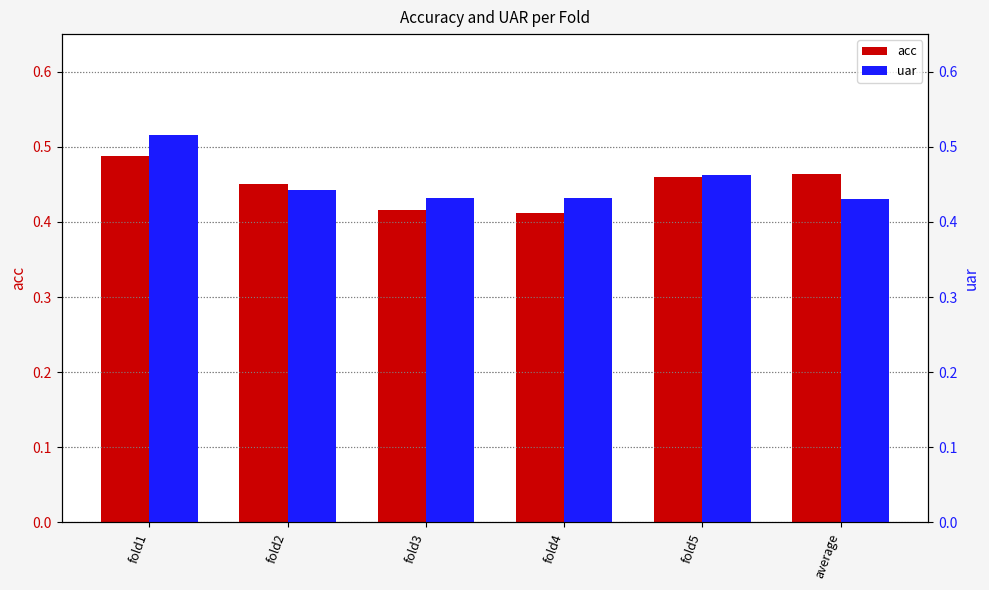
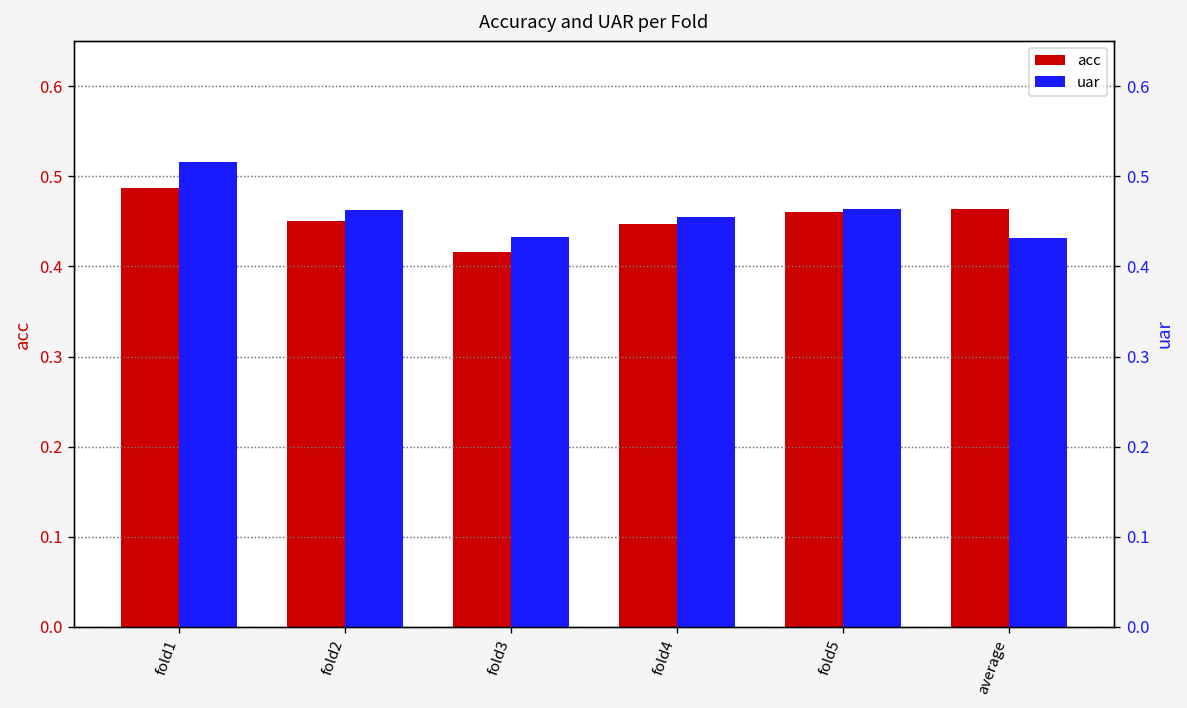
acc, fold4: 0.41 -> 0.45
uar, fold2: 0.44 -> 0.46
uar, fold4: 0.43 -> 0.46
